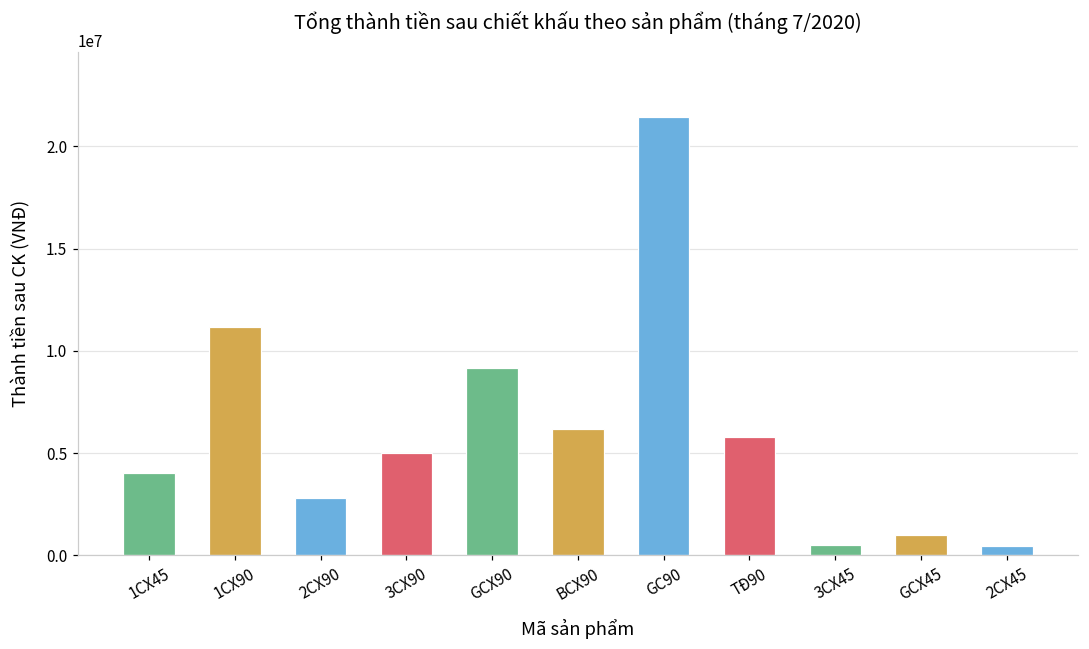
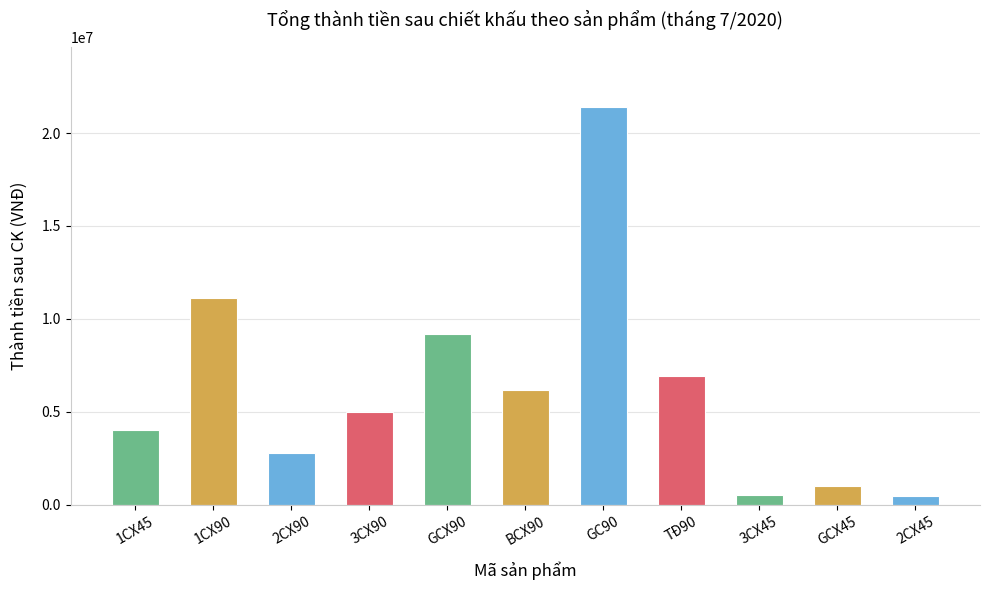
TĐ90: 5800000 -> 6900000
